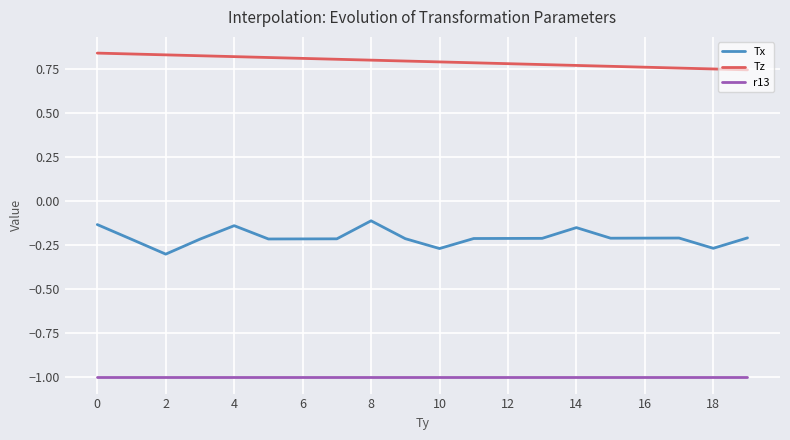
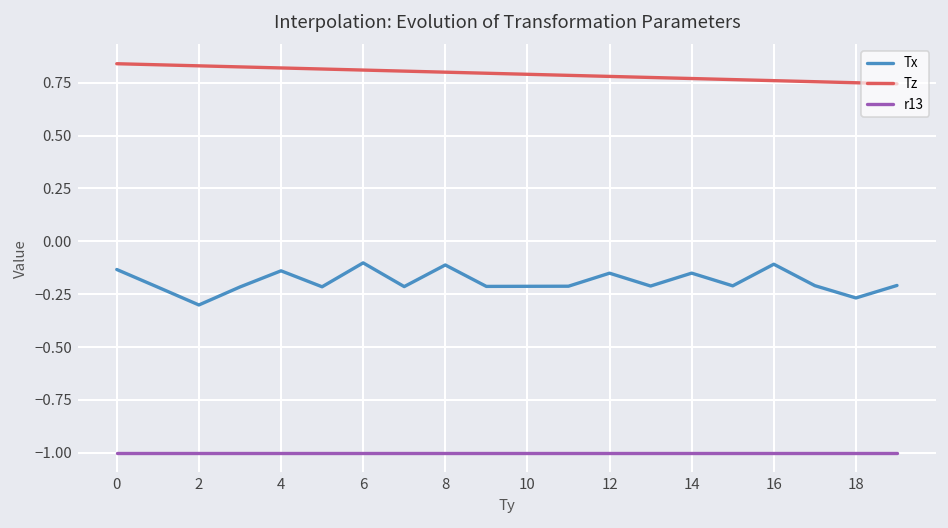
Tx, 6: -0.21 -> -0.10
Tx, 10: -0.27 -> -0.21
Tx, 12: -0.21 -> -0.15
Tx, 16: -0.21 -> -0.11
